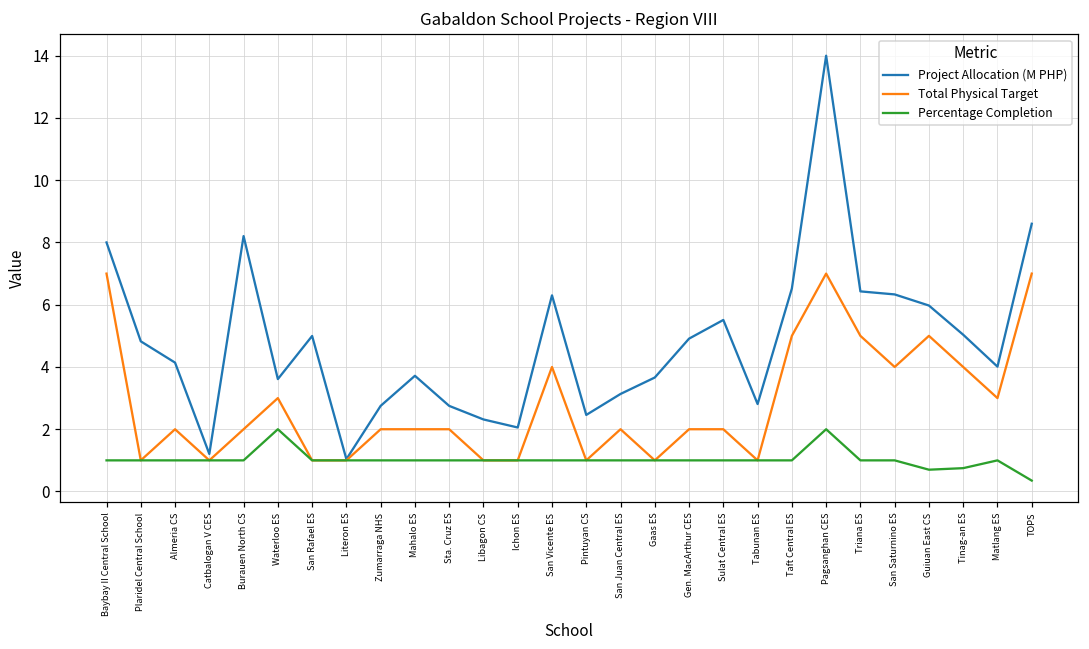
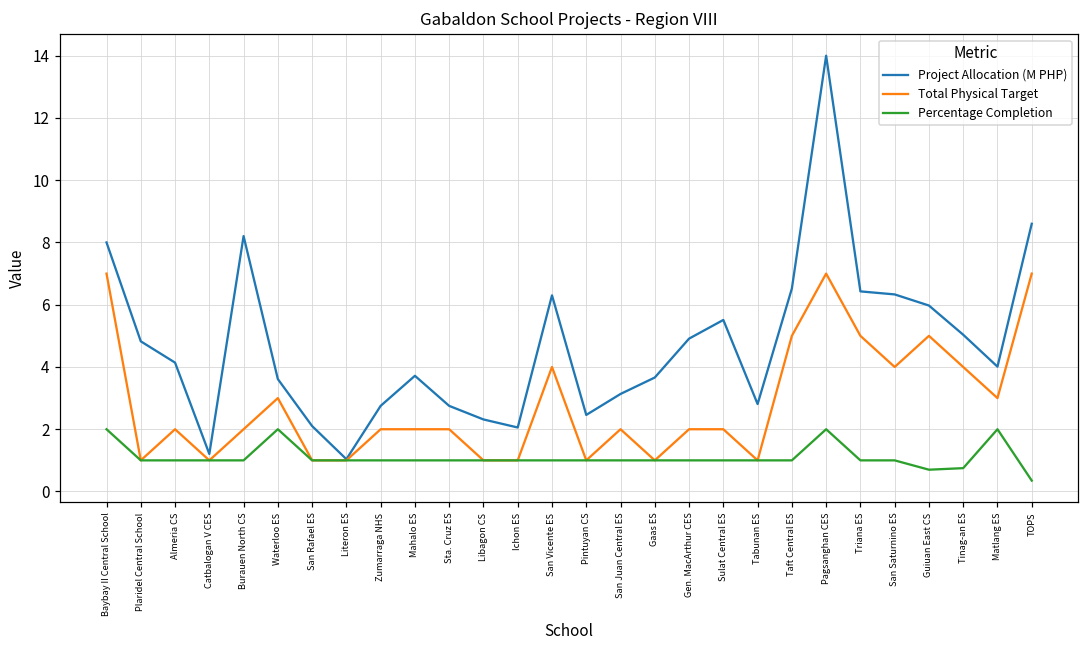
Percentage Completion, Baybay II Central School: 1 -> 2
Project Allocation (M PHP), San Rafael ES: 5.0 -> 2.1
Percentage Completion, Matlang ES: 1 -> 2
